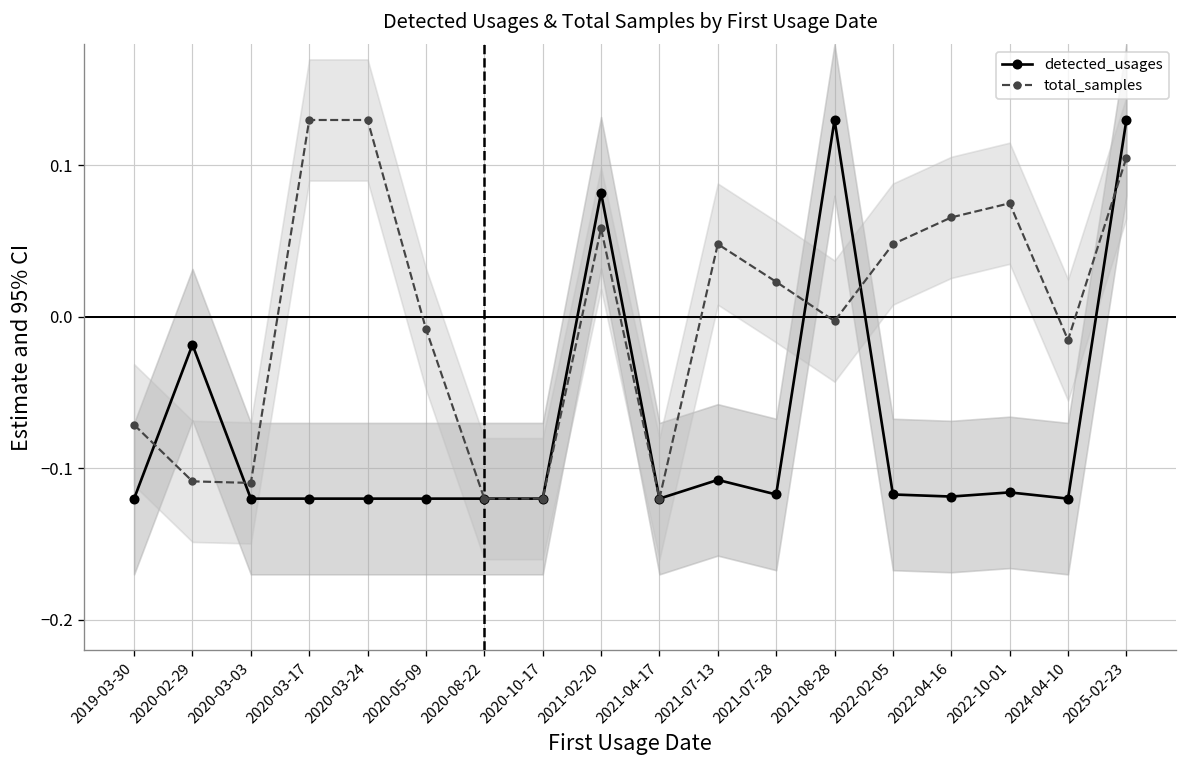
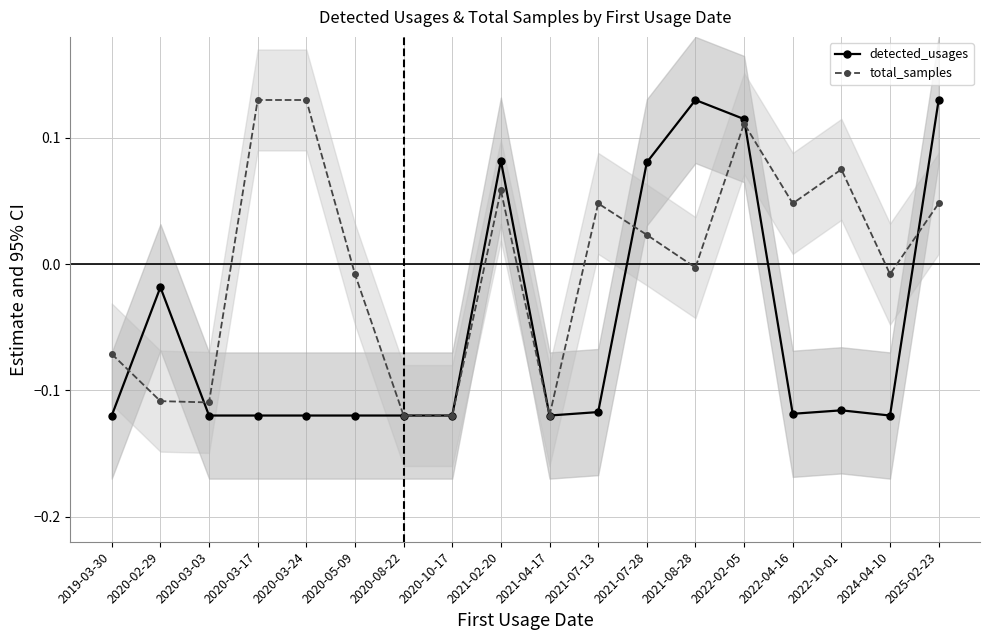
detected_usages, 2021-07-13: -0.108 -> -0.117
detected_usages, 2021-07-28: -0.117 -> 0.081
detected_usages, 2022-02-05: -0.117 -> 0.115
total_samples, 2022-02-05: 0.048 -> 0.111
total_samples, 2022-04-16: 0.066 -> 0.048
total_samples, 2024-04-10: -0.015 -> -0.008
total_samples, 2025-02-23: 0.105 -> 0.048
